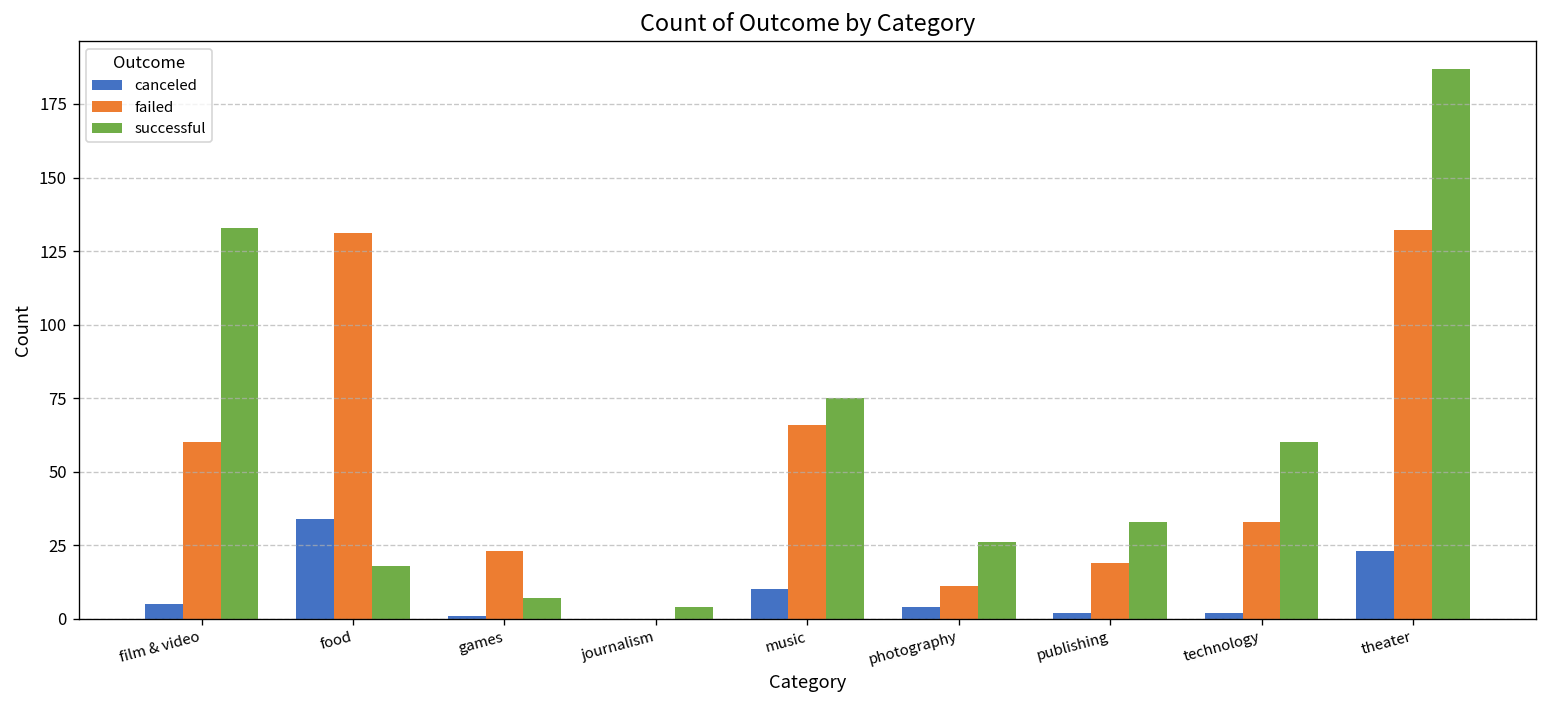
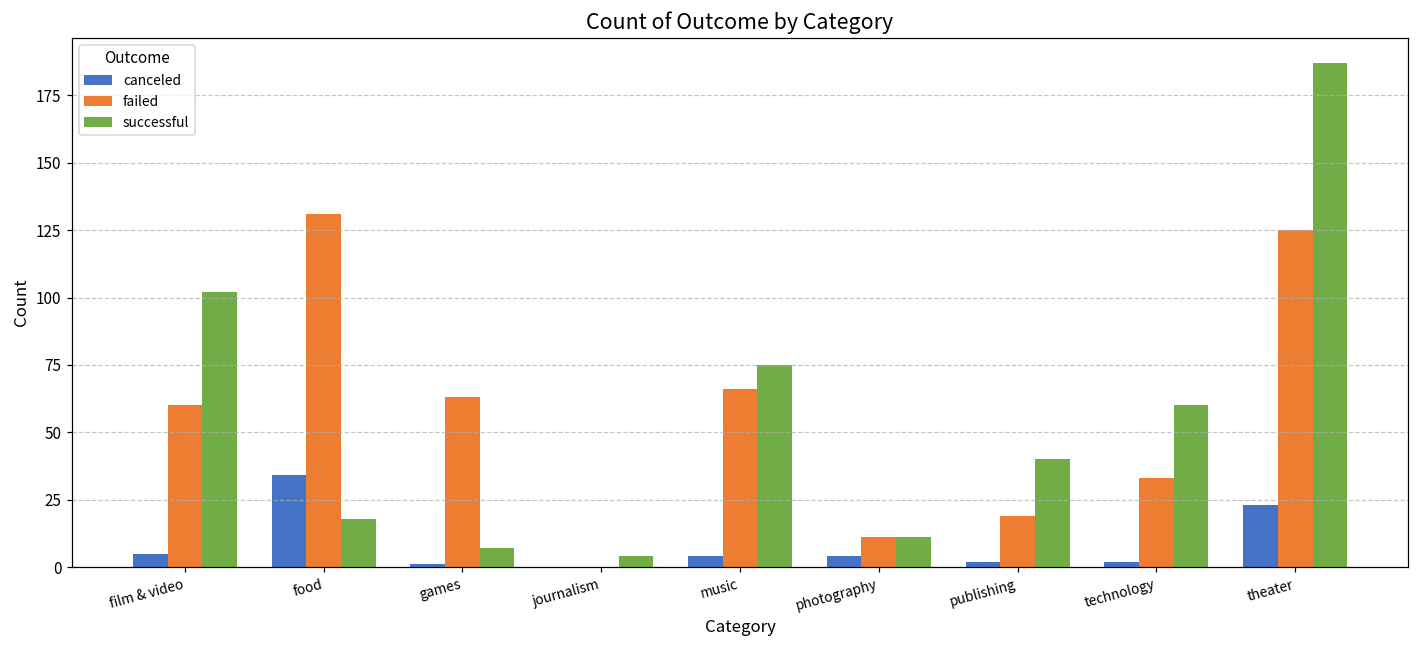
successful, film & video: 133 -> 102
failed, games: 23 -> 63
canceled, music: 10 -> 4
successful, photography: 26 -> 11
successful, publishing: 33 -> 40
failed, theater: 132 -> 125
